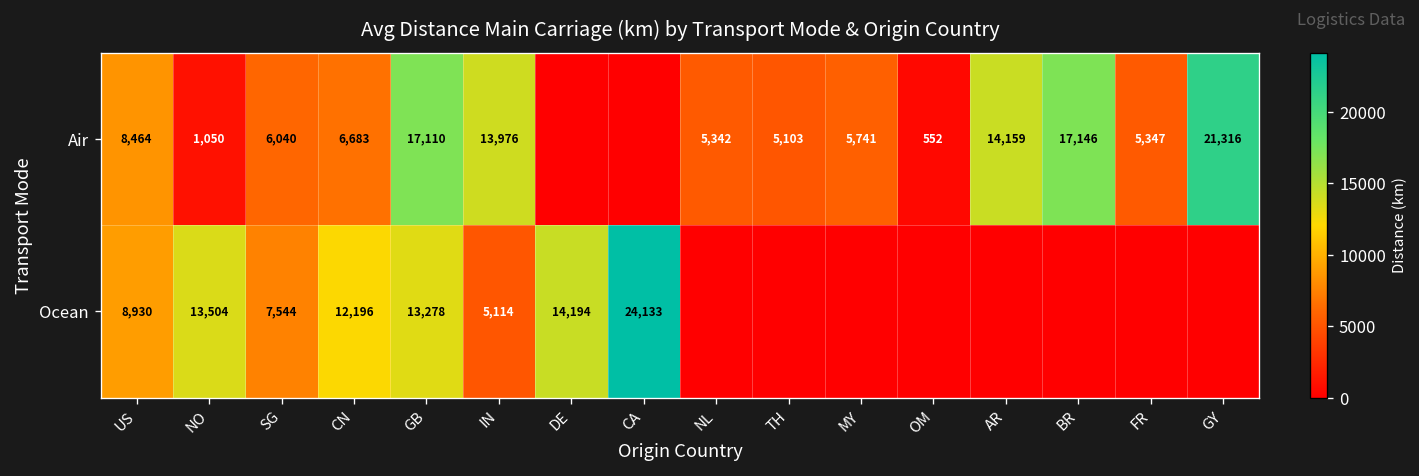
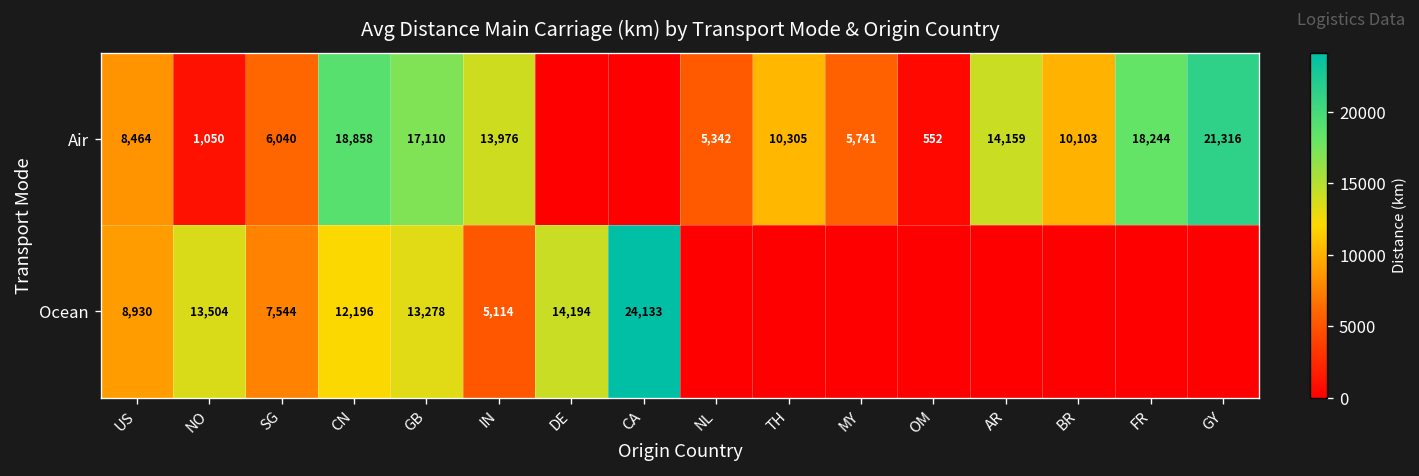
Air, CN: 6,683 -> 18,858
Air, TH: 5,103 -> 10,305
Air, BR: 17,146 -> 10,103
Air, FR: 5,347 -> 18,244
